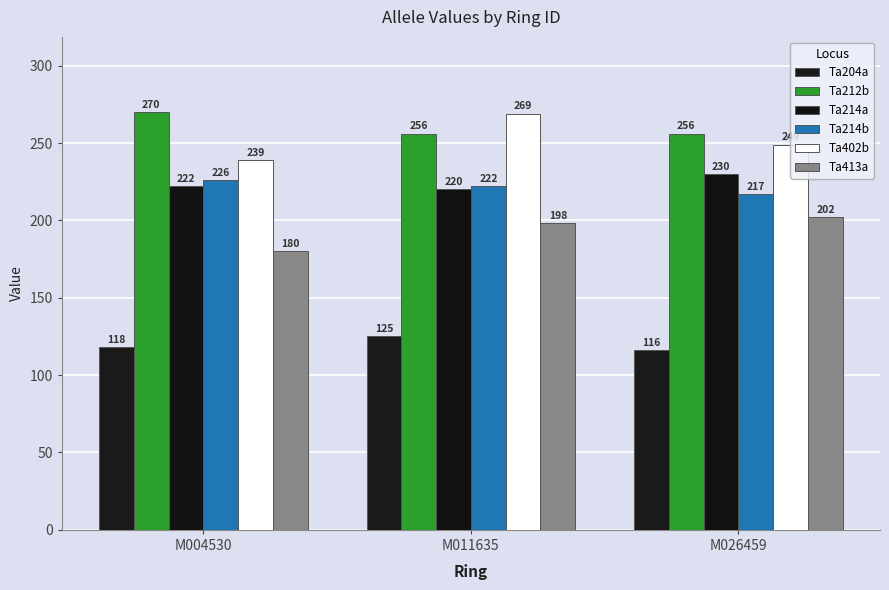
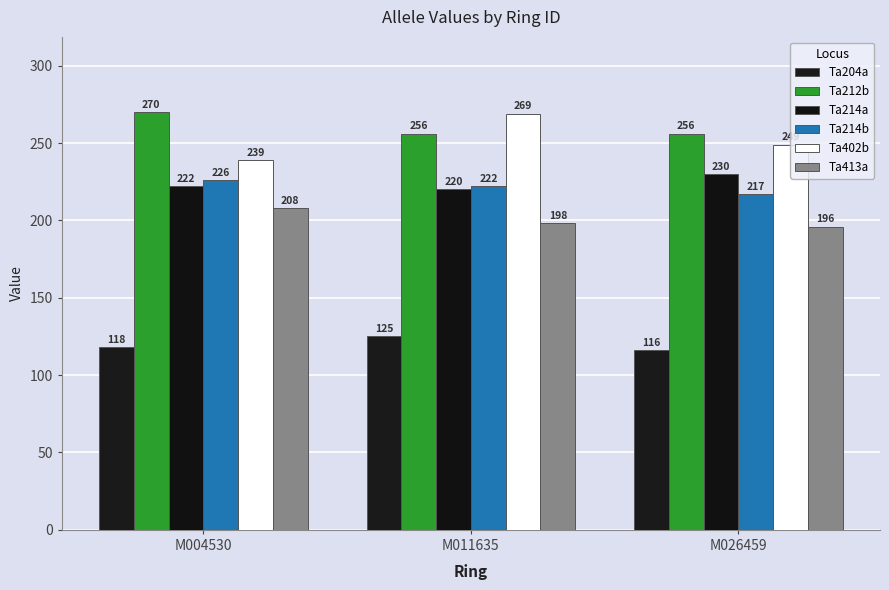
Ta413a, M004530: 180 -> 208
Ta413a, M026459: 202 -> 196
